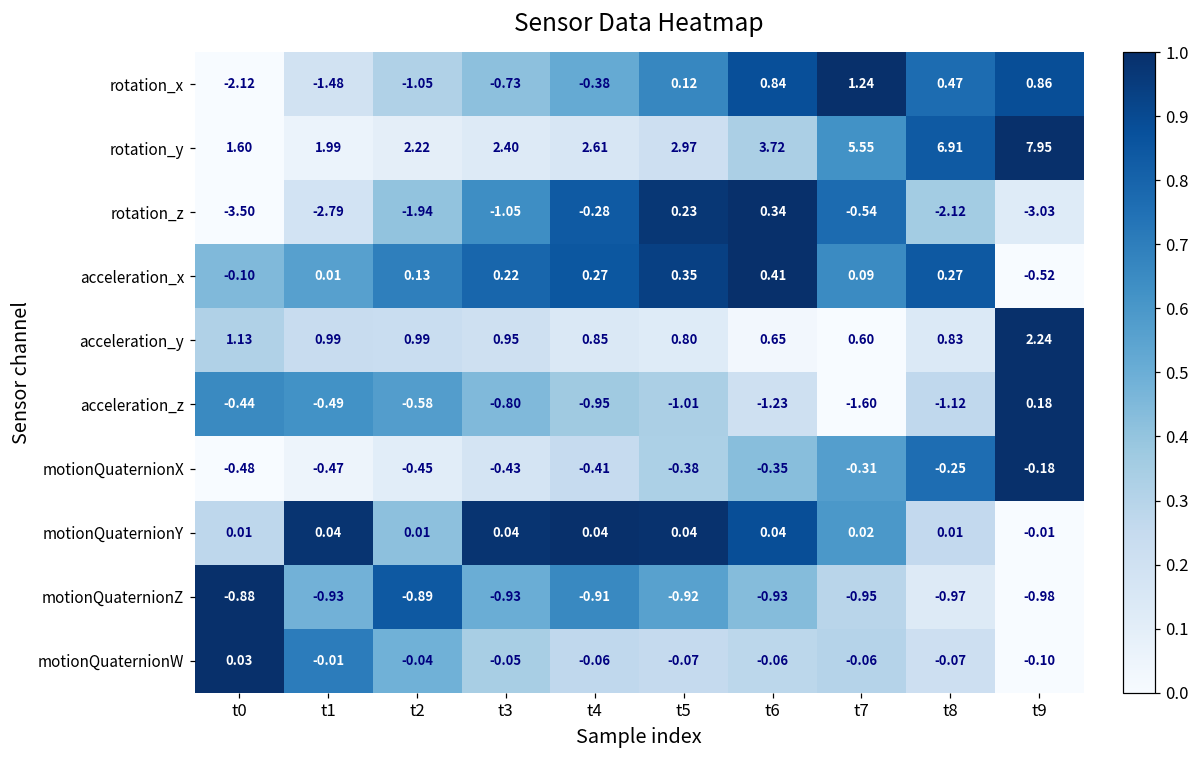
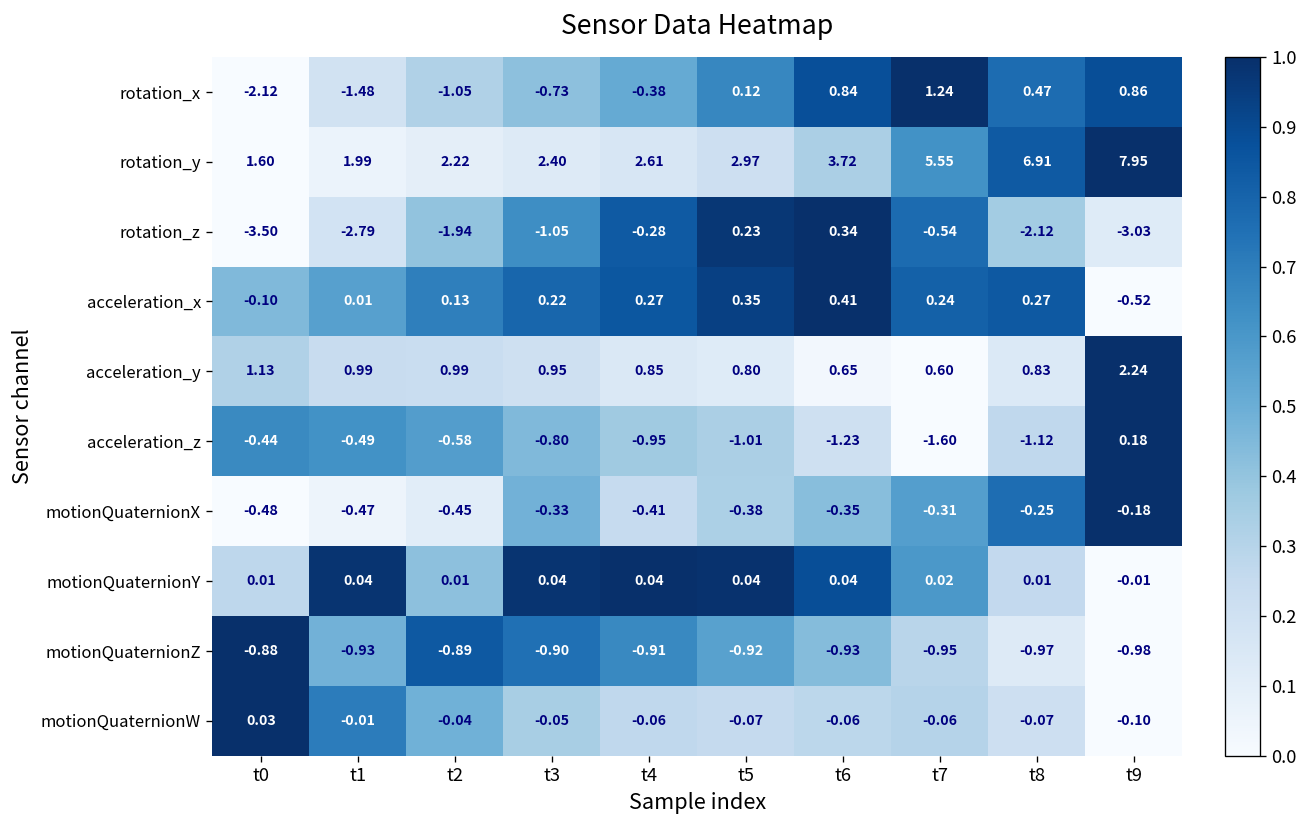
acceleration_x, t7: 0.09 -> 0.24
motionQuaternionX, t3: -0.43 -> -0.33
motionQuaternionZ, t3: -0.93 -> -0.90
